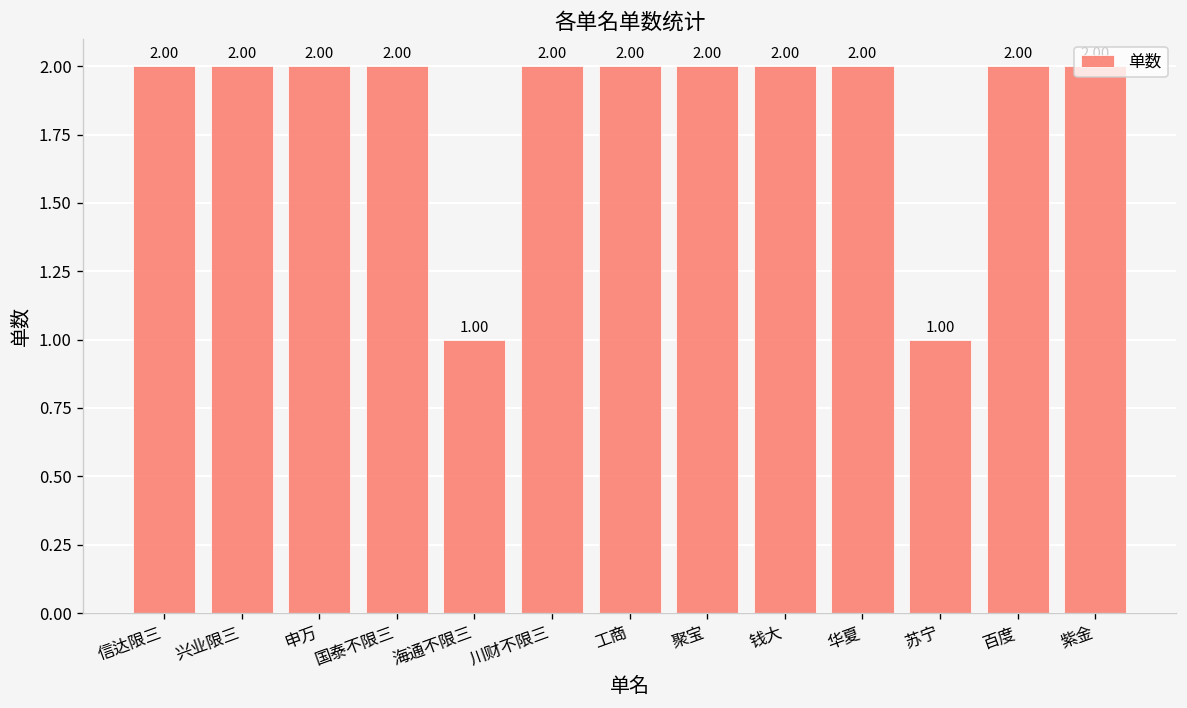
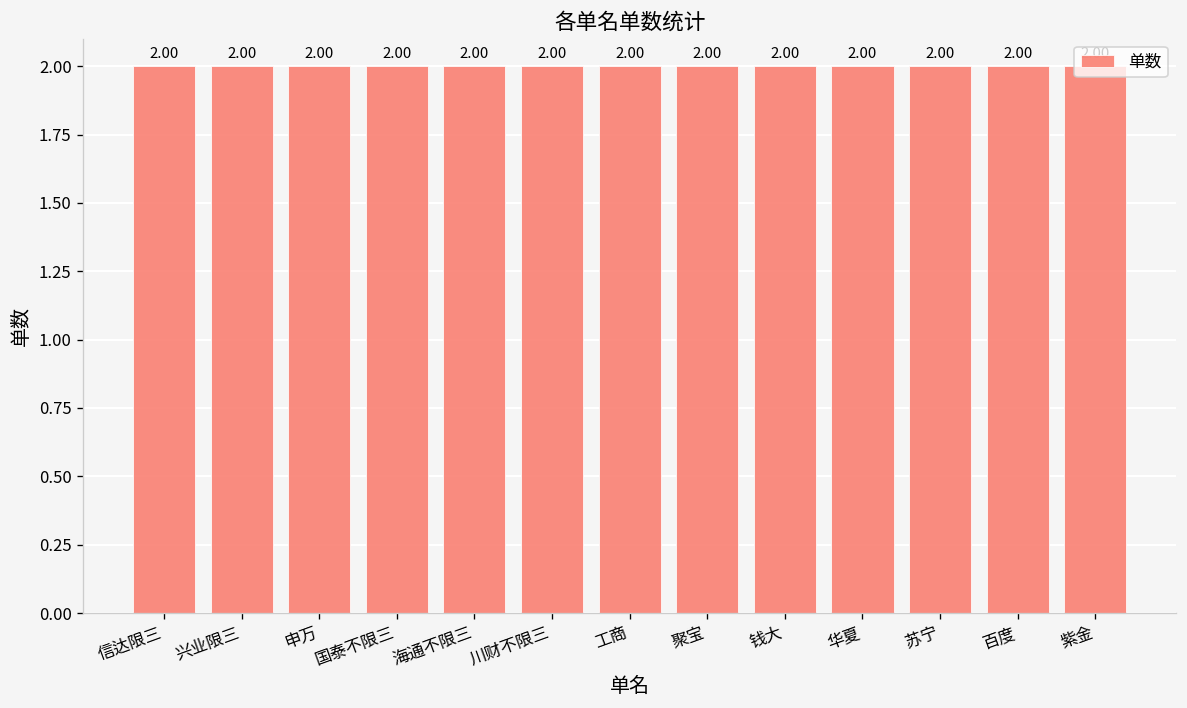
海通不限三: 1.00 -> 2.00
苏宁: 1.00 -> 2.00
